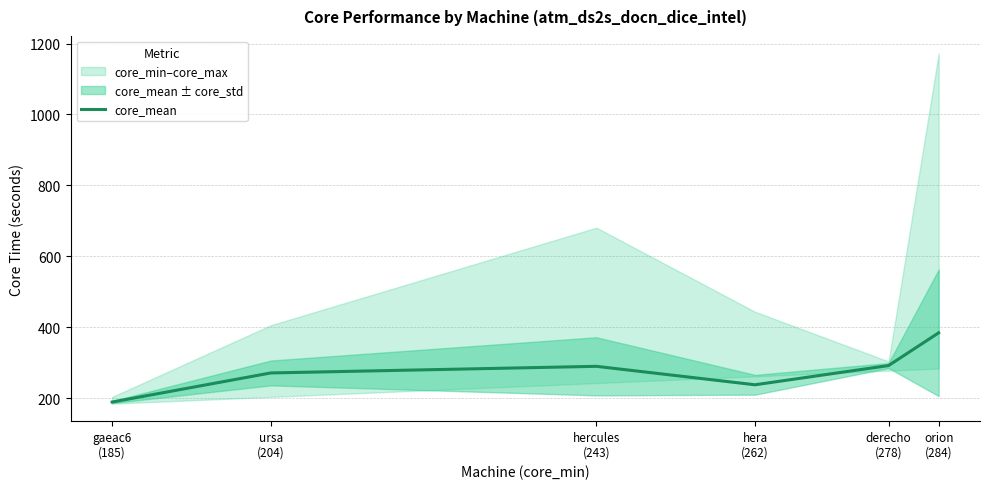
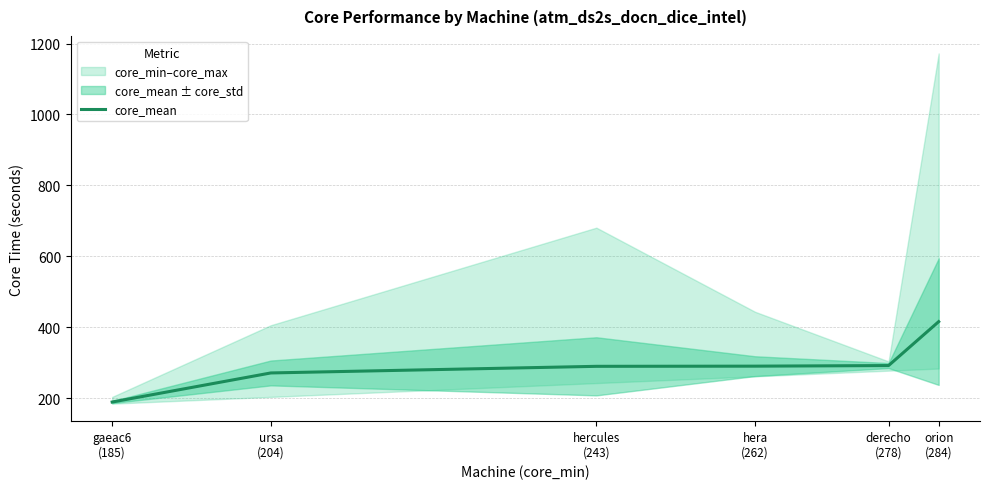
core_mean, hera (262): 240 -> 290
core_mean, orion (284): 380 -> 420
